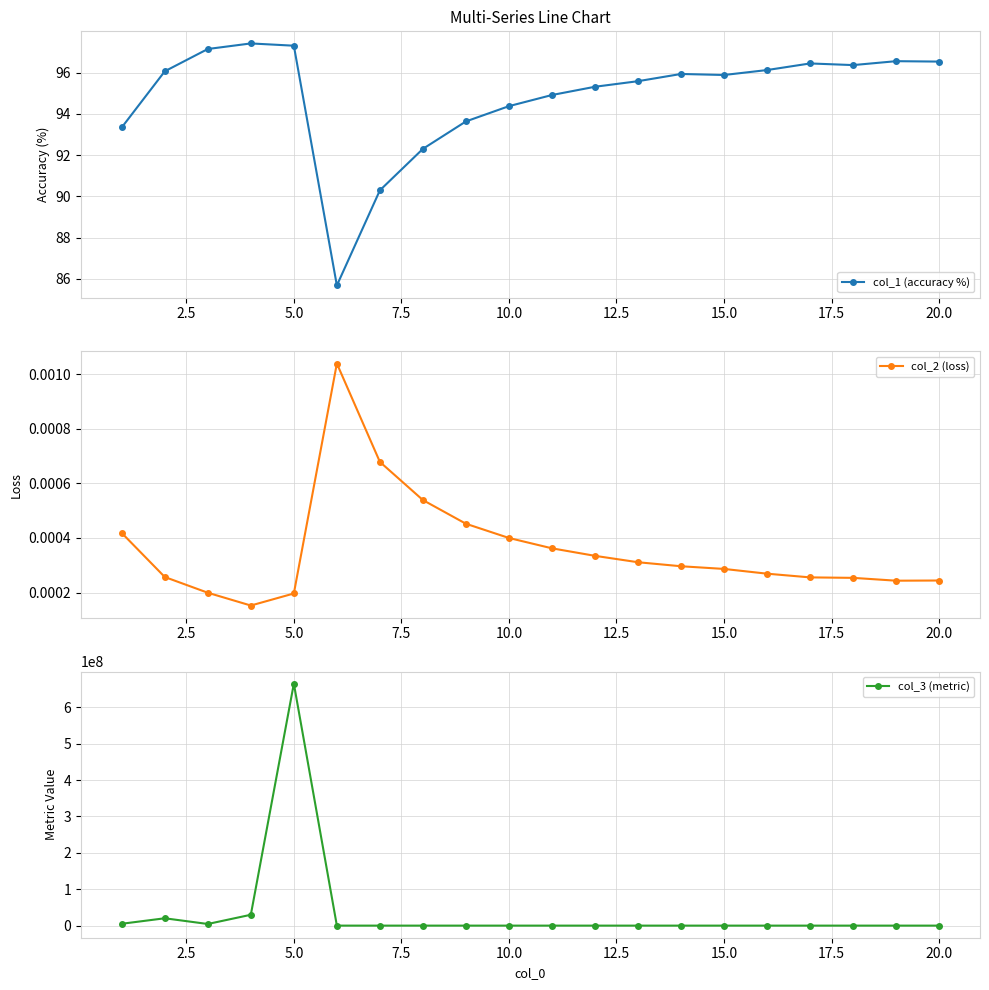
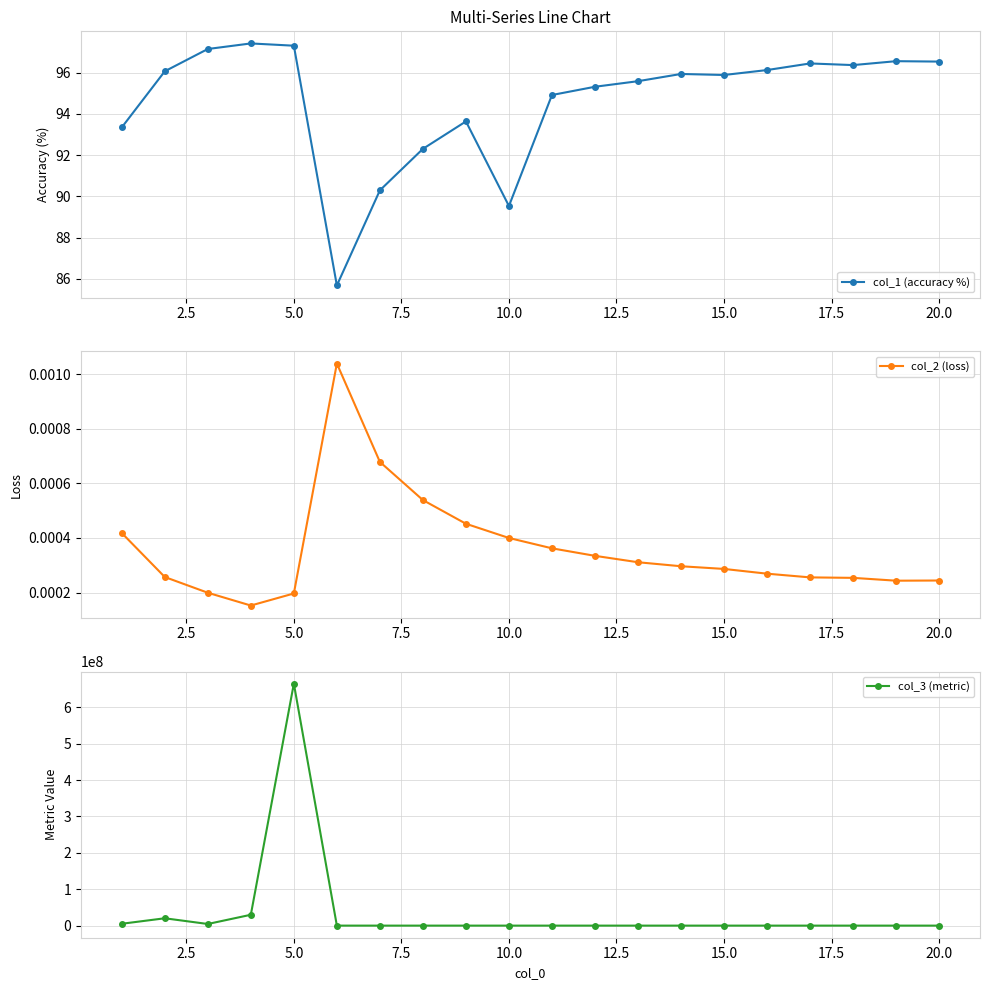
Multi-Series Line Chart, 10.0: 94.4 -> 89.5
